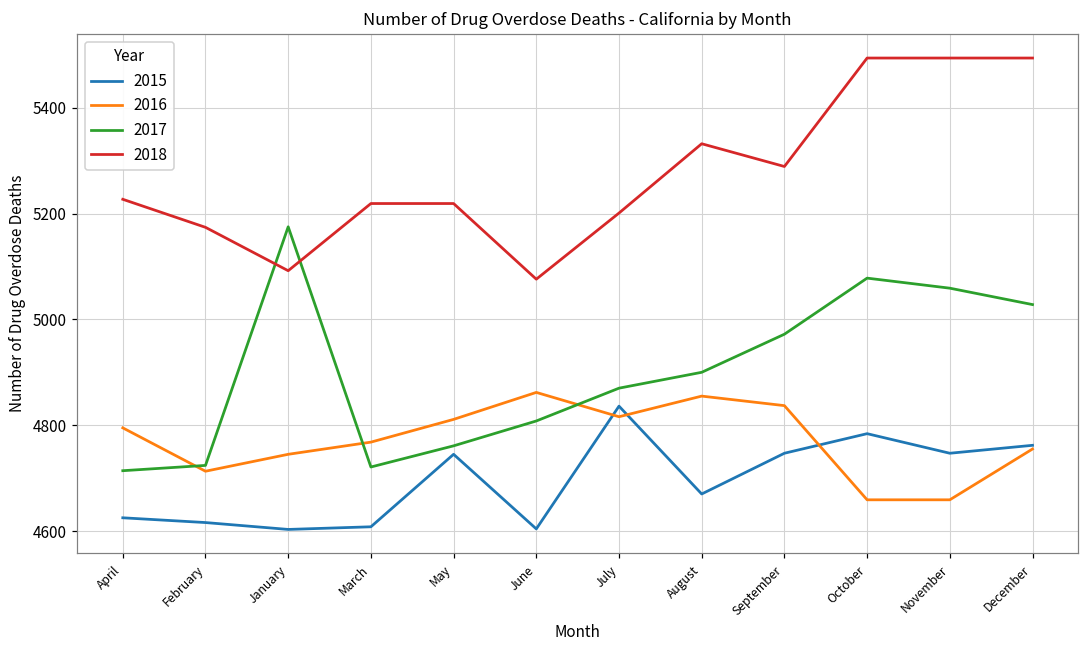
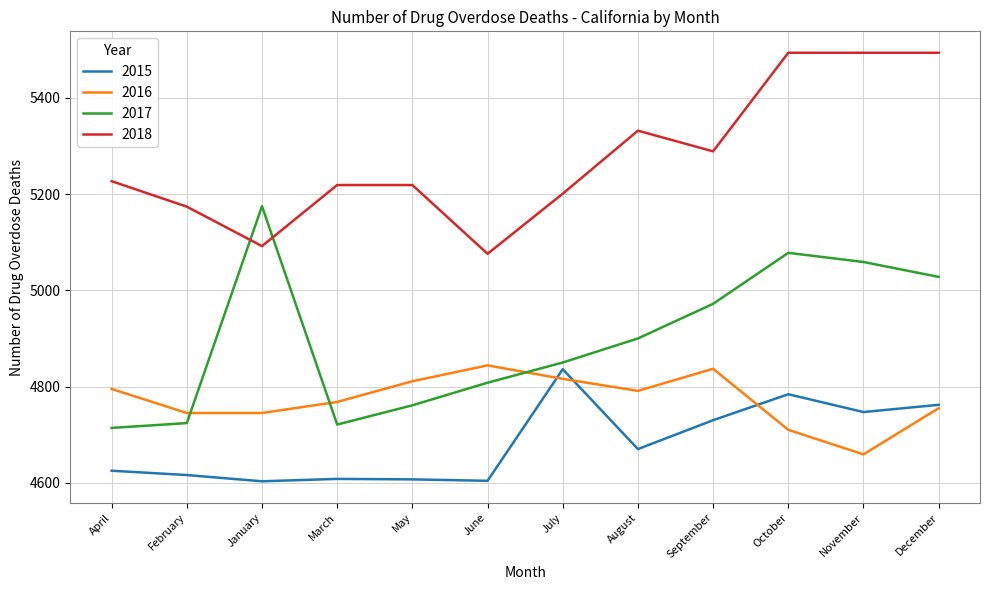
2016, February: 4710 -> 4750
2015, May: 4750 -> 4610
2016, June: 4860 -> 4840
2017, July: 4870 -> 4850
2016, August: 4860 -> 4790
2015, September: 4750 -> 4730
2016, October: 4660 -> 4710
